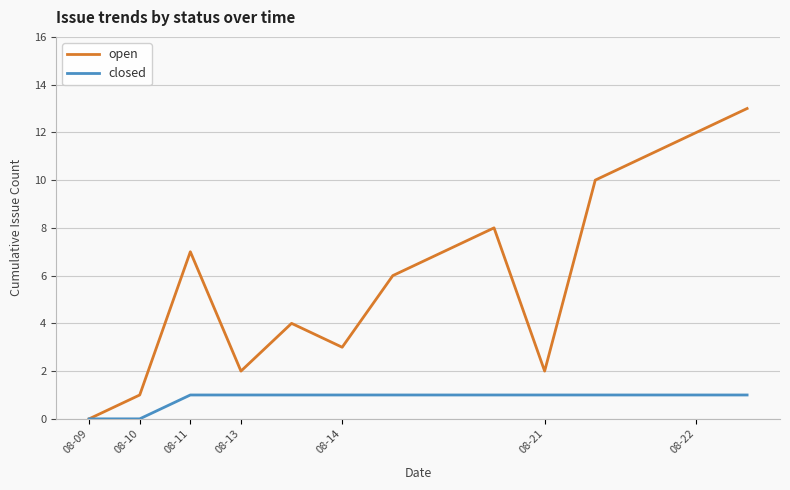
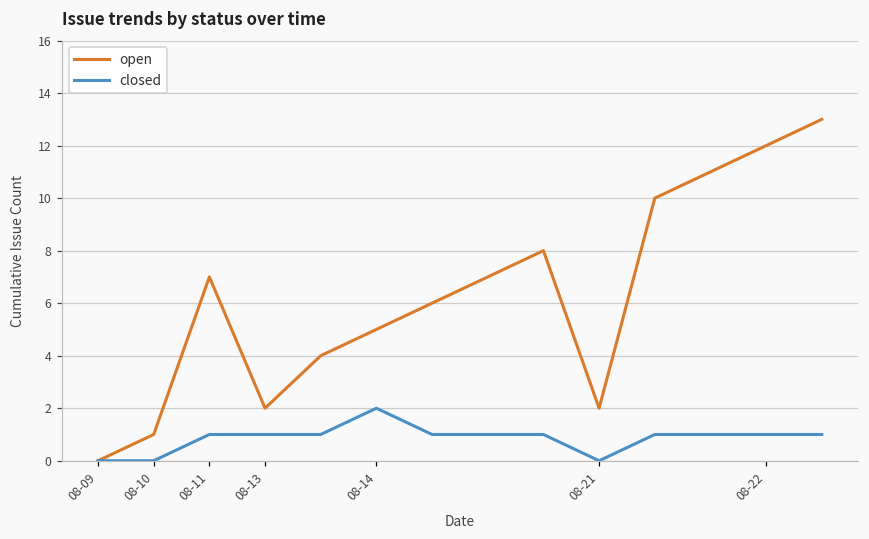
open, 08-14: 3 -> 5
closed, 08-14: 1 -> 2
closed, 08-21: 1 -> 0
